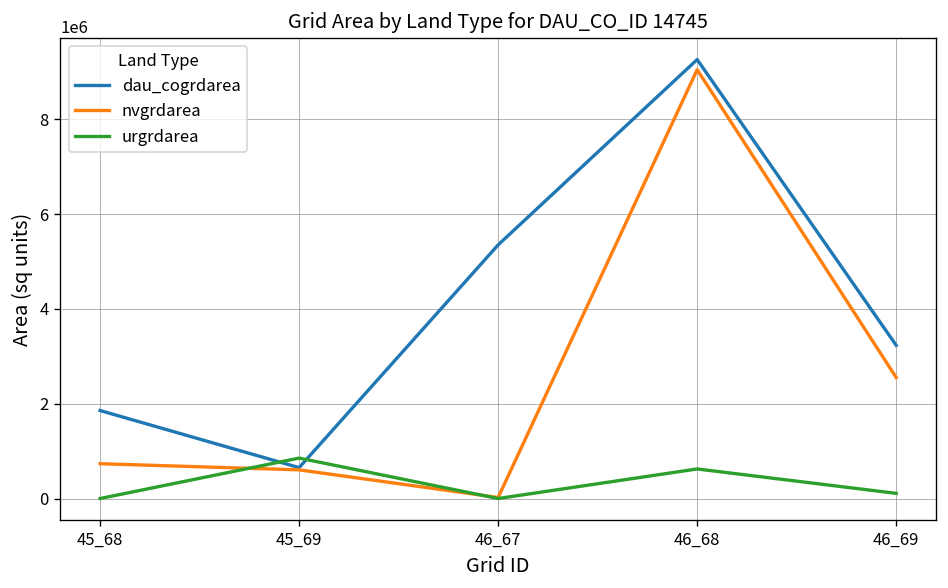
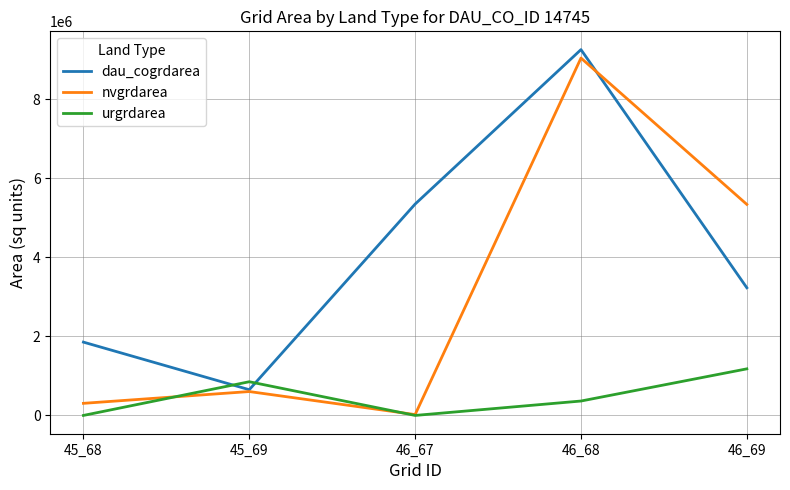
nvgrdarea, 45_68: 700000 -> 300000
urgrdarea, 46_68: 600000 -> 400000
nvgrdarea, 46_69: 2600000 -> 5300000
urgrdarea, 46_69: 100000 -> 1200000
